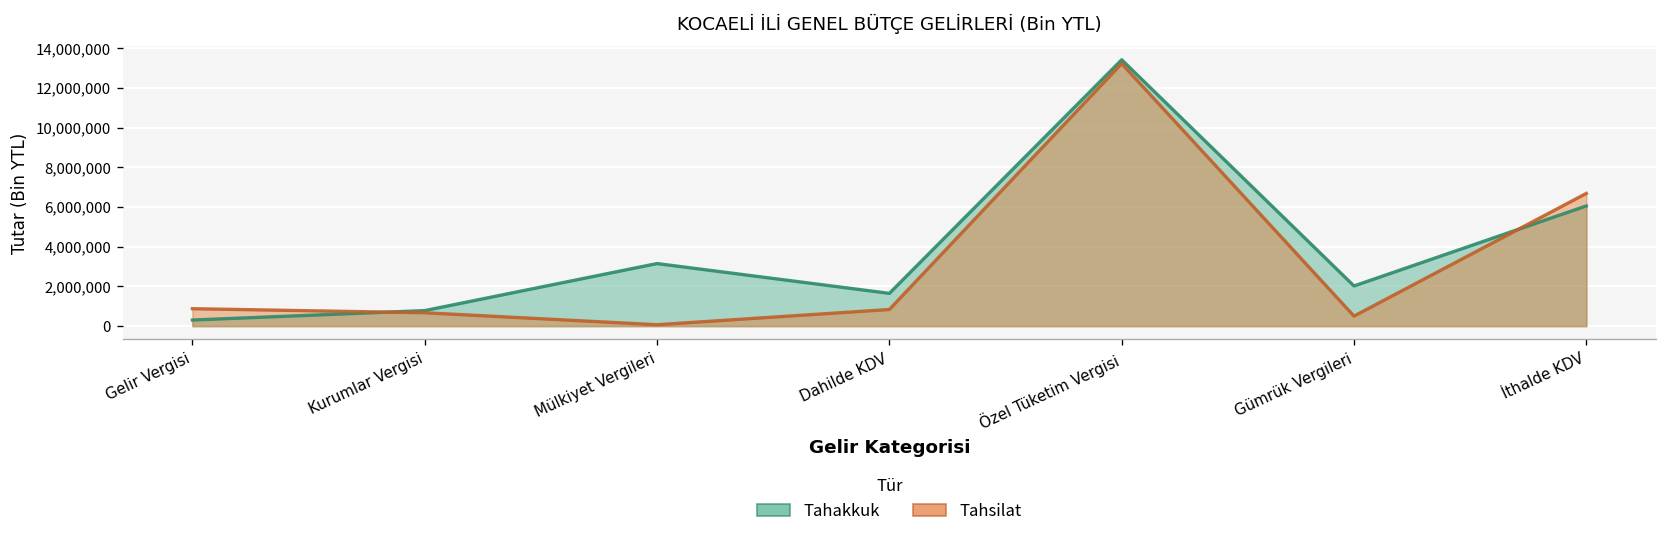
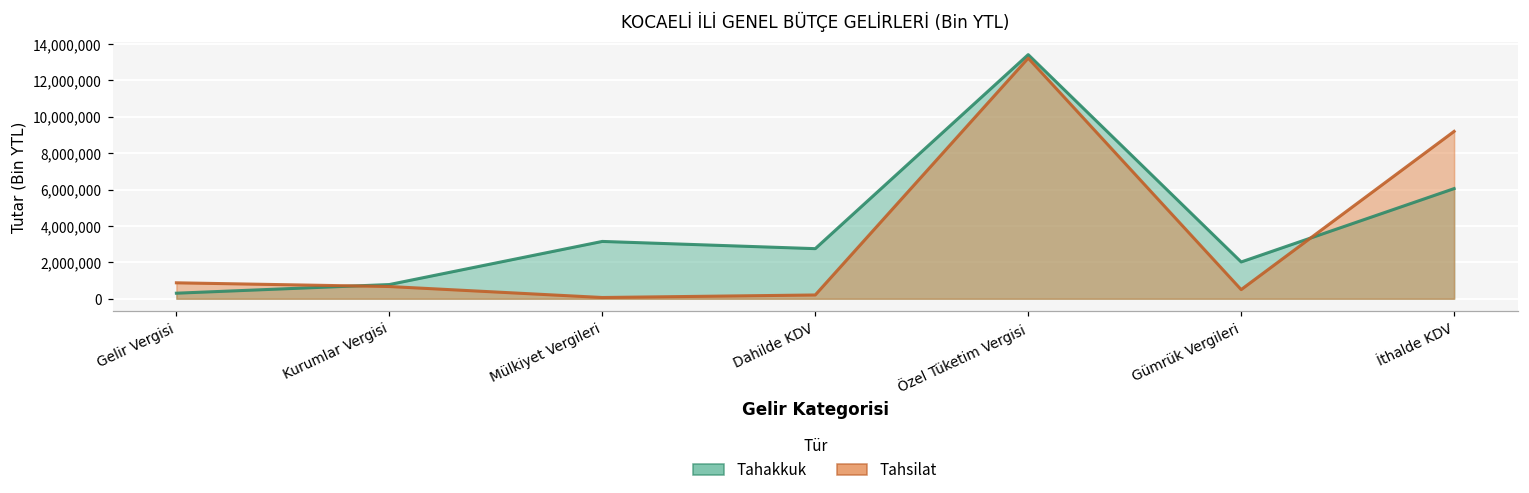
Tahakkuk, Dahilde KDV: 1,600,000 -> 2,800,000
Tahsilat, Dahilde KDV: 800,000 -> 200,000
Tahsilat, İthalde KDV: 6,700,000 -> 9,200,000
